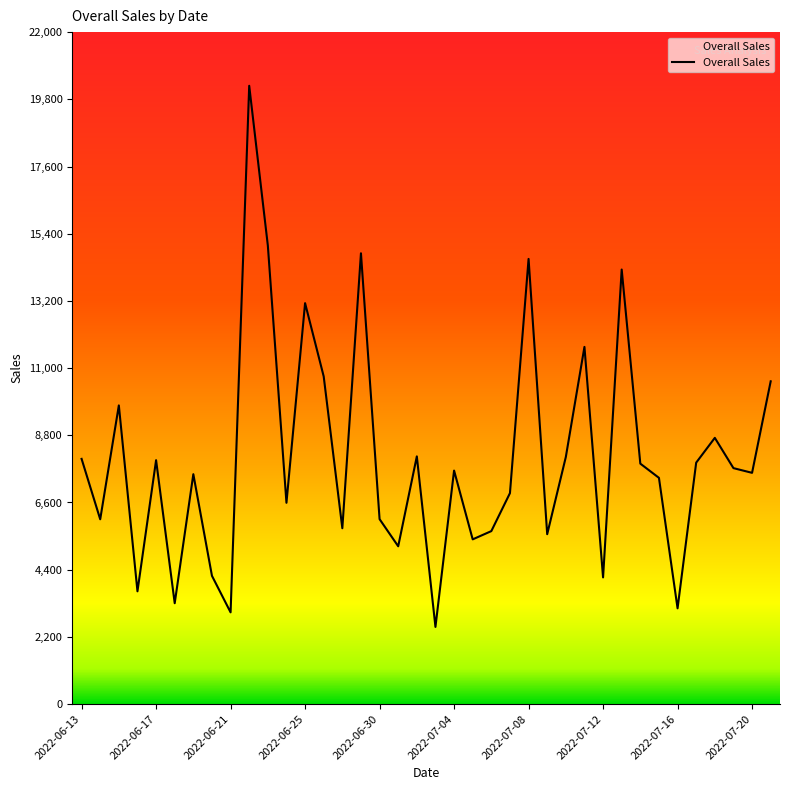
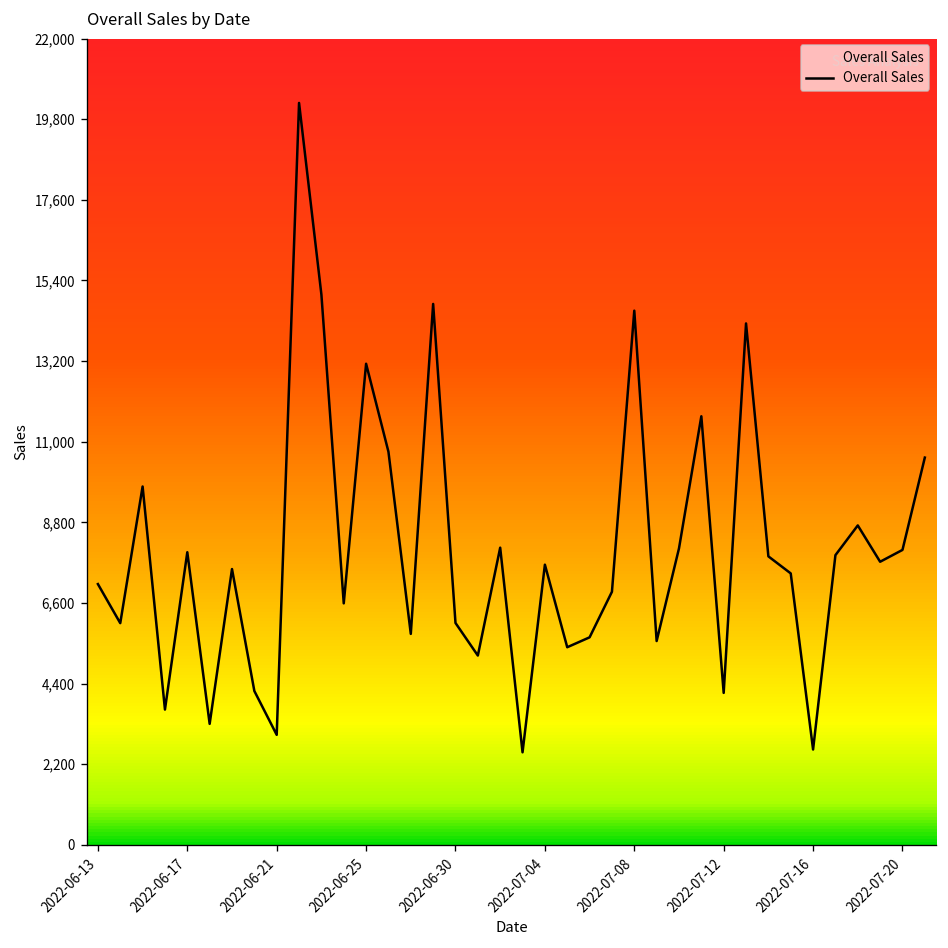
2022-06-13: 8,000 -> 7,100
2022-07-16: 3,100 -> 2,600
2022-07-20: 7,600 -> 8,000
